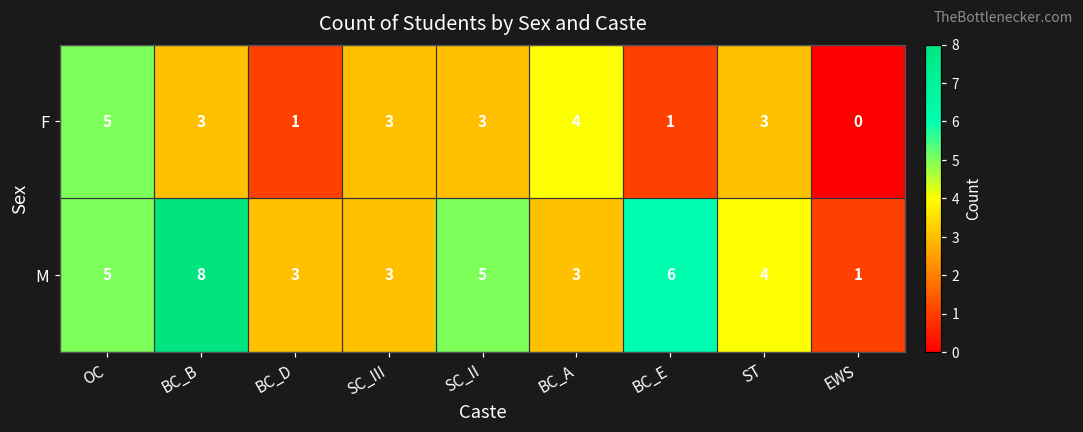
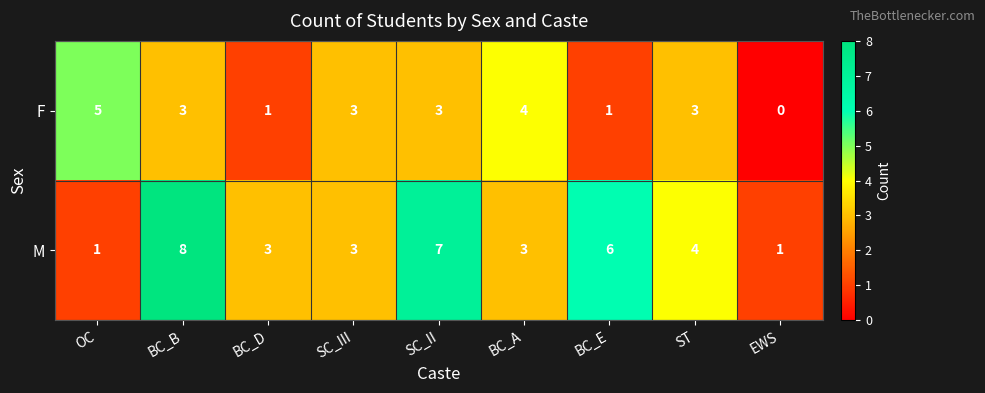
M, OC: 5 -> 1
M, SC_II: 5 -> 7
